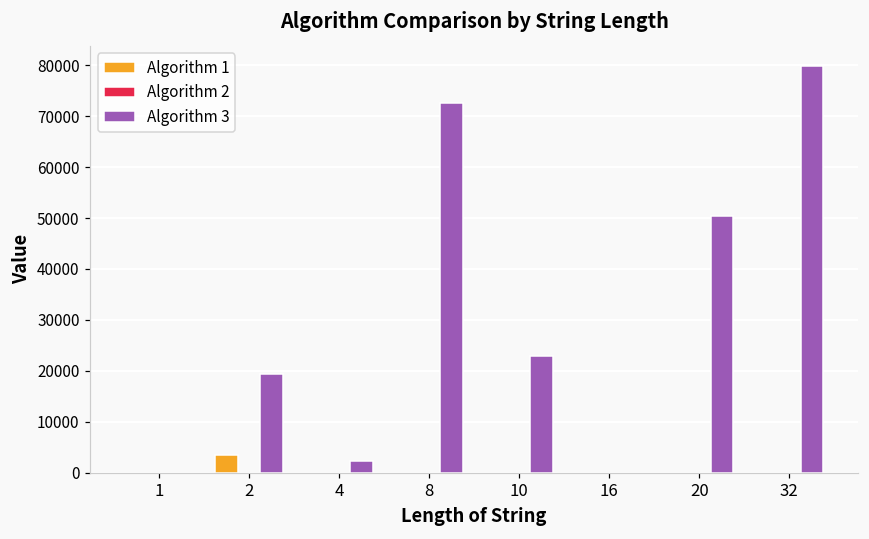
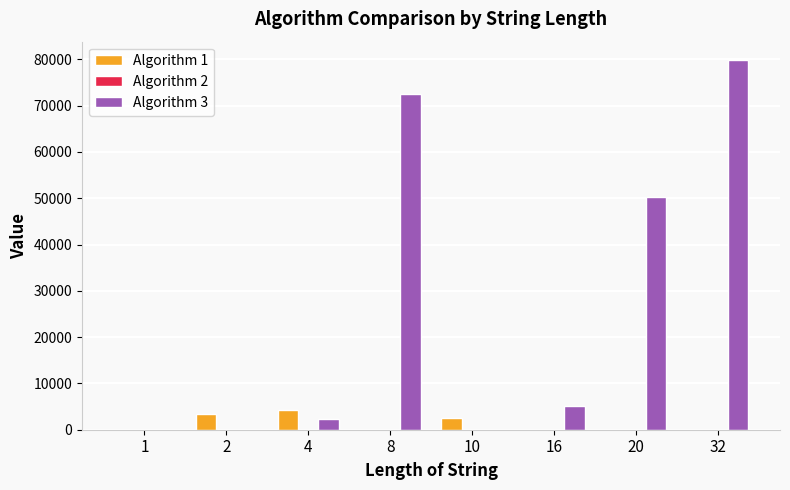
Algorithm 3, 2: 19000 -> 0
Algorithm 1, 4: 0 -> 4000
Algorithm 1, 10: 0 -> 2000
Algorithm 3, 10: 23000 -> 0
Algorithm 3, 16: 0 -> 5000
